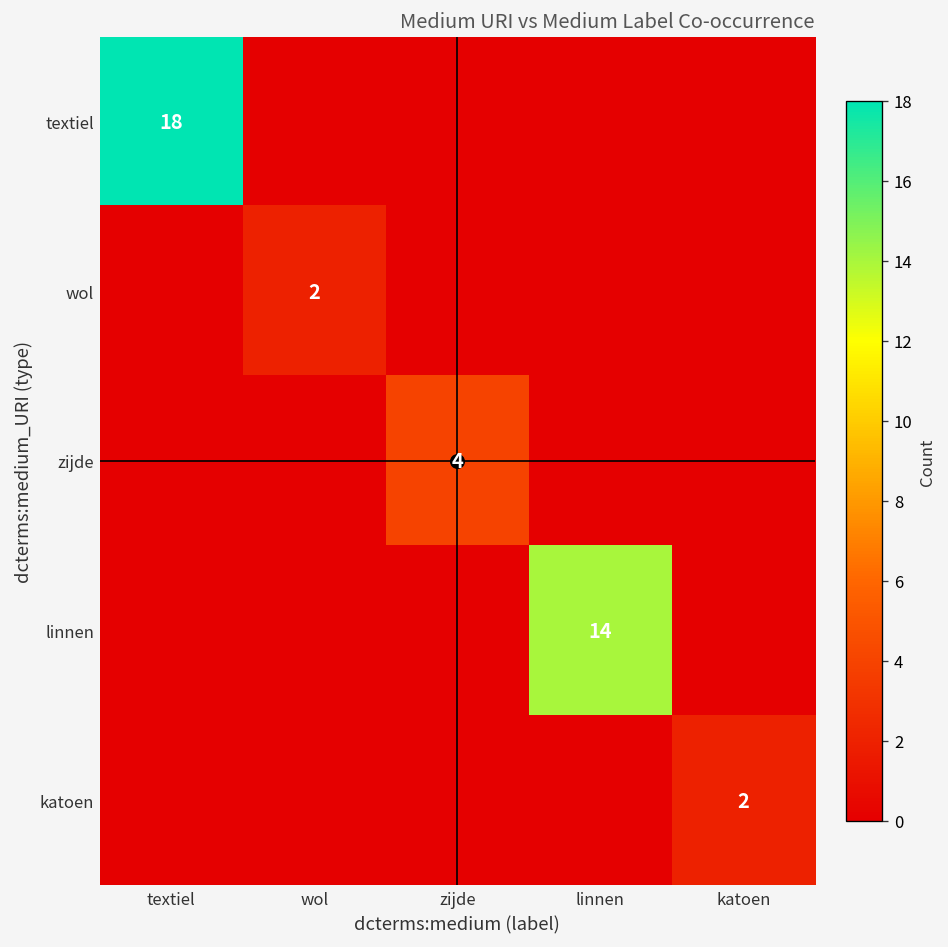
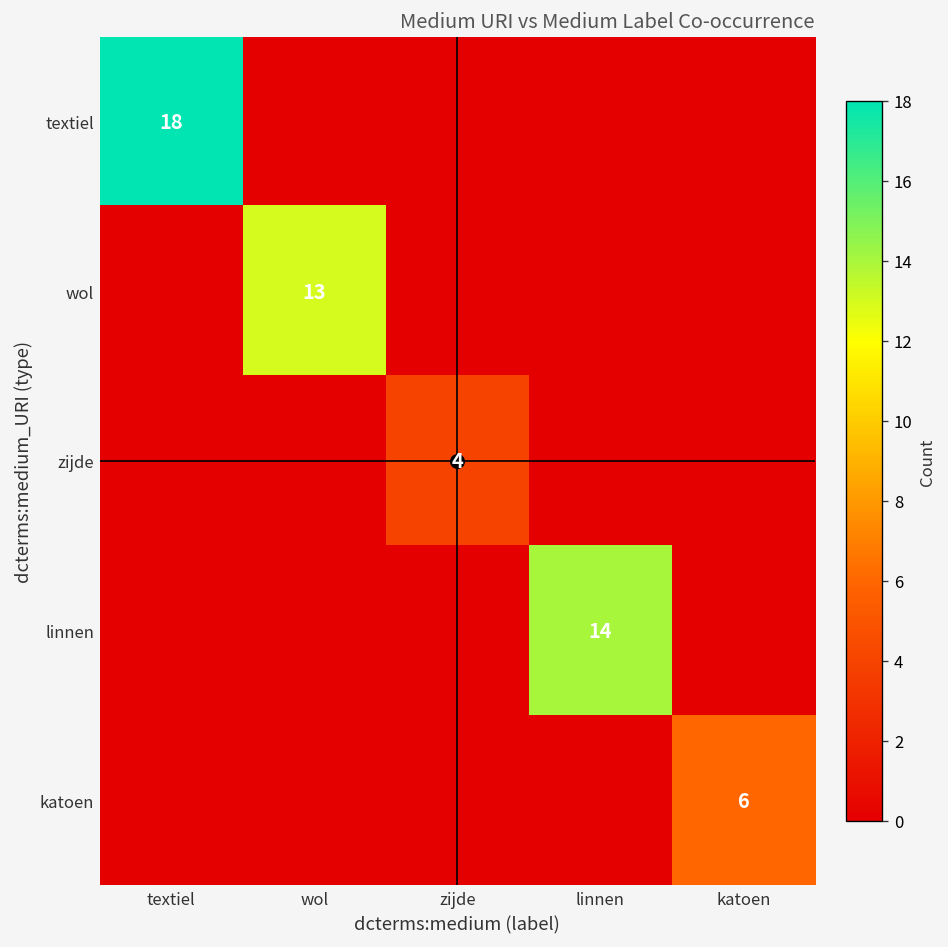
wol, wol: 2 -> 13
katoen, katoen: 2 -> 6
